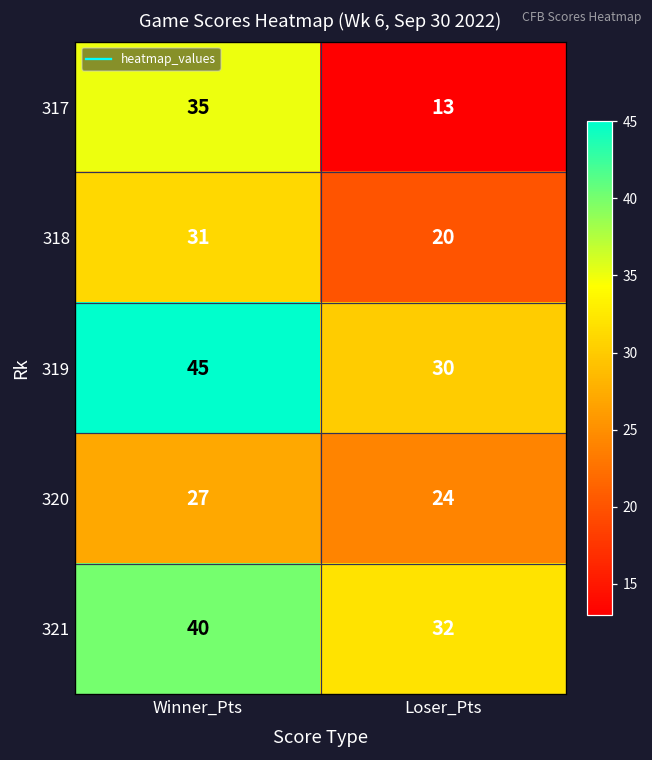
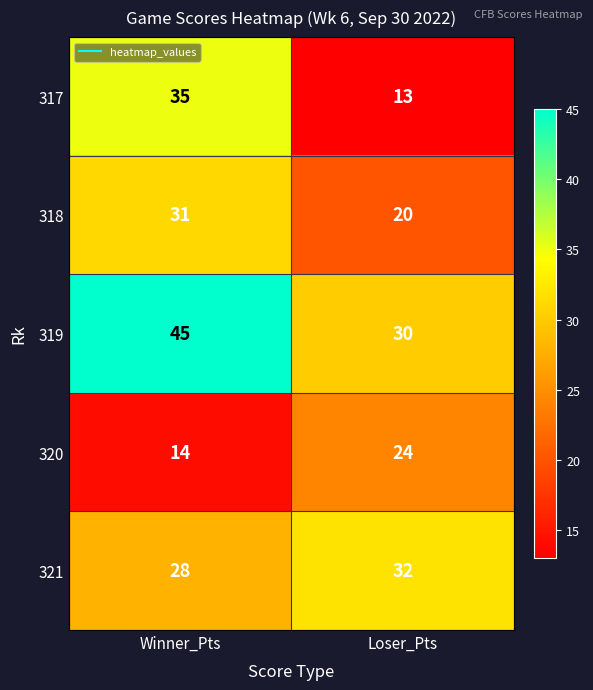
320, Winner_Pts: 27 -> 14
321, Winner_Pts: 40 -> 28
